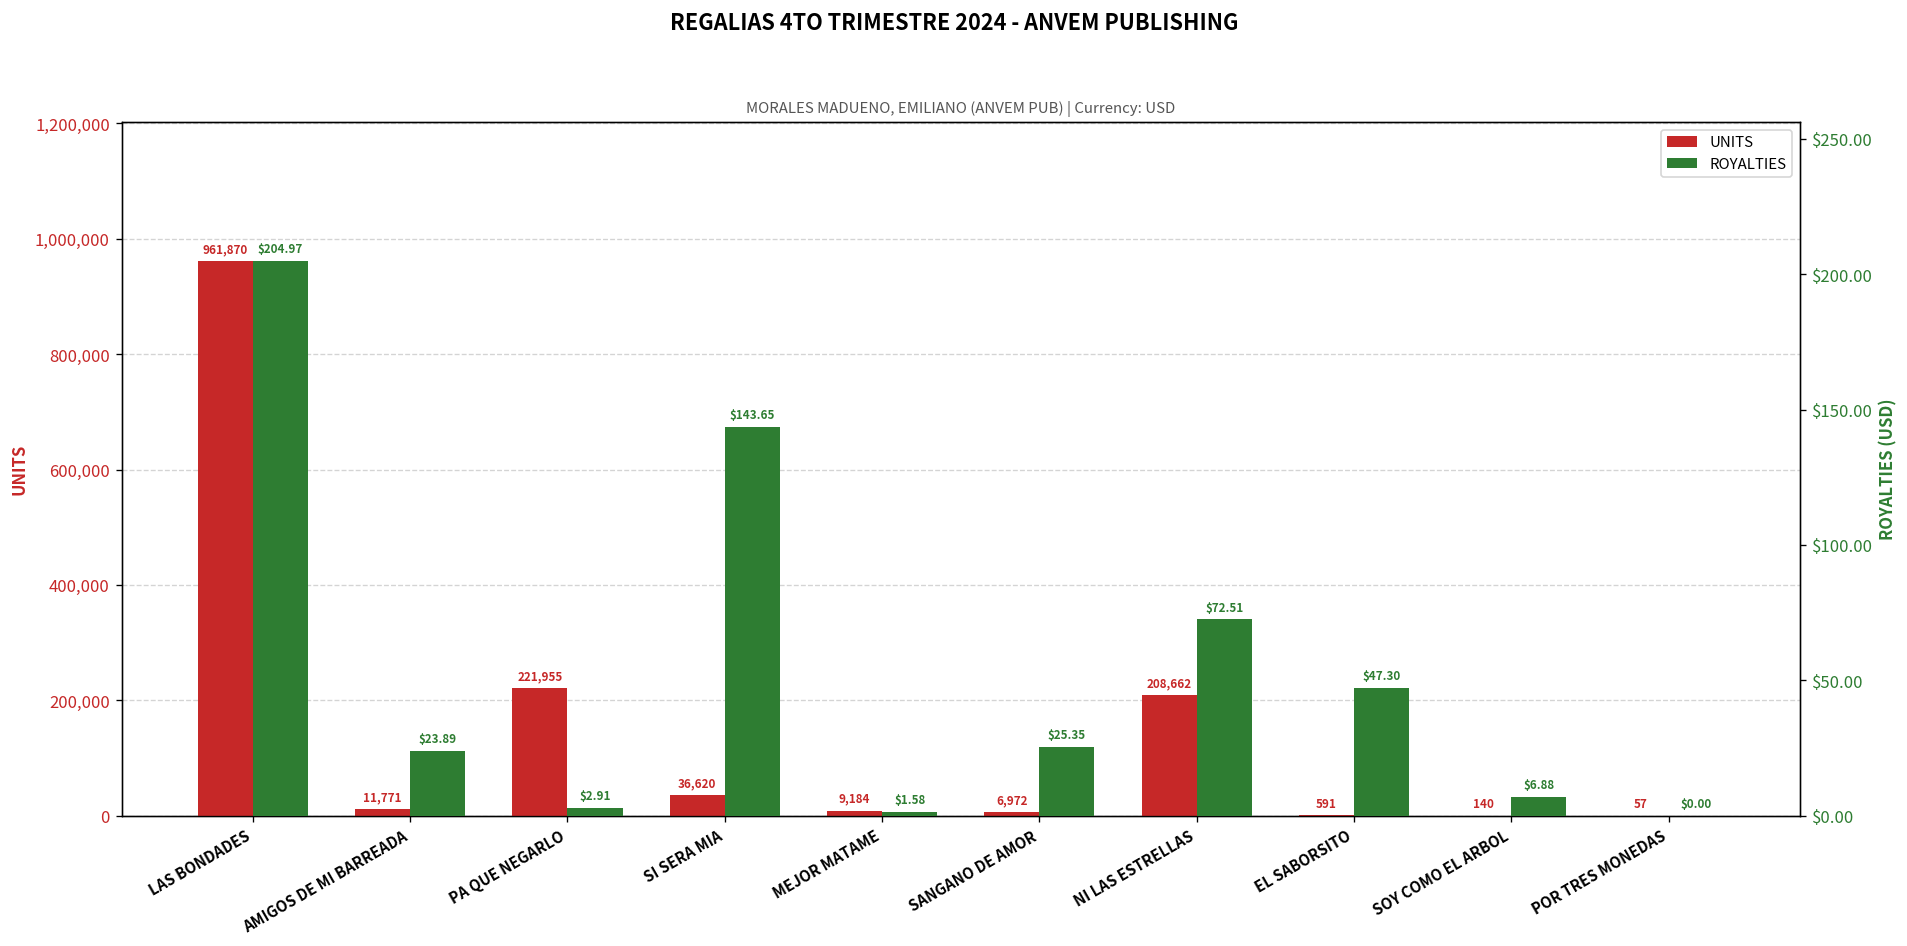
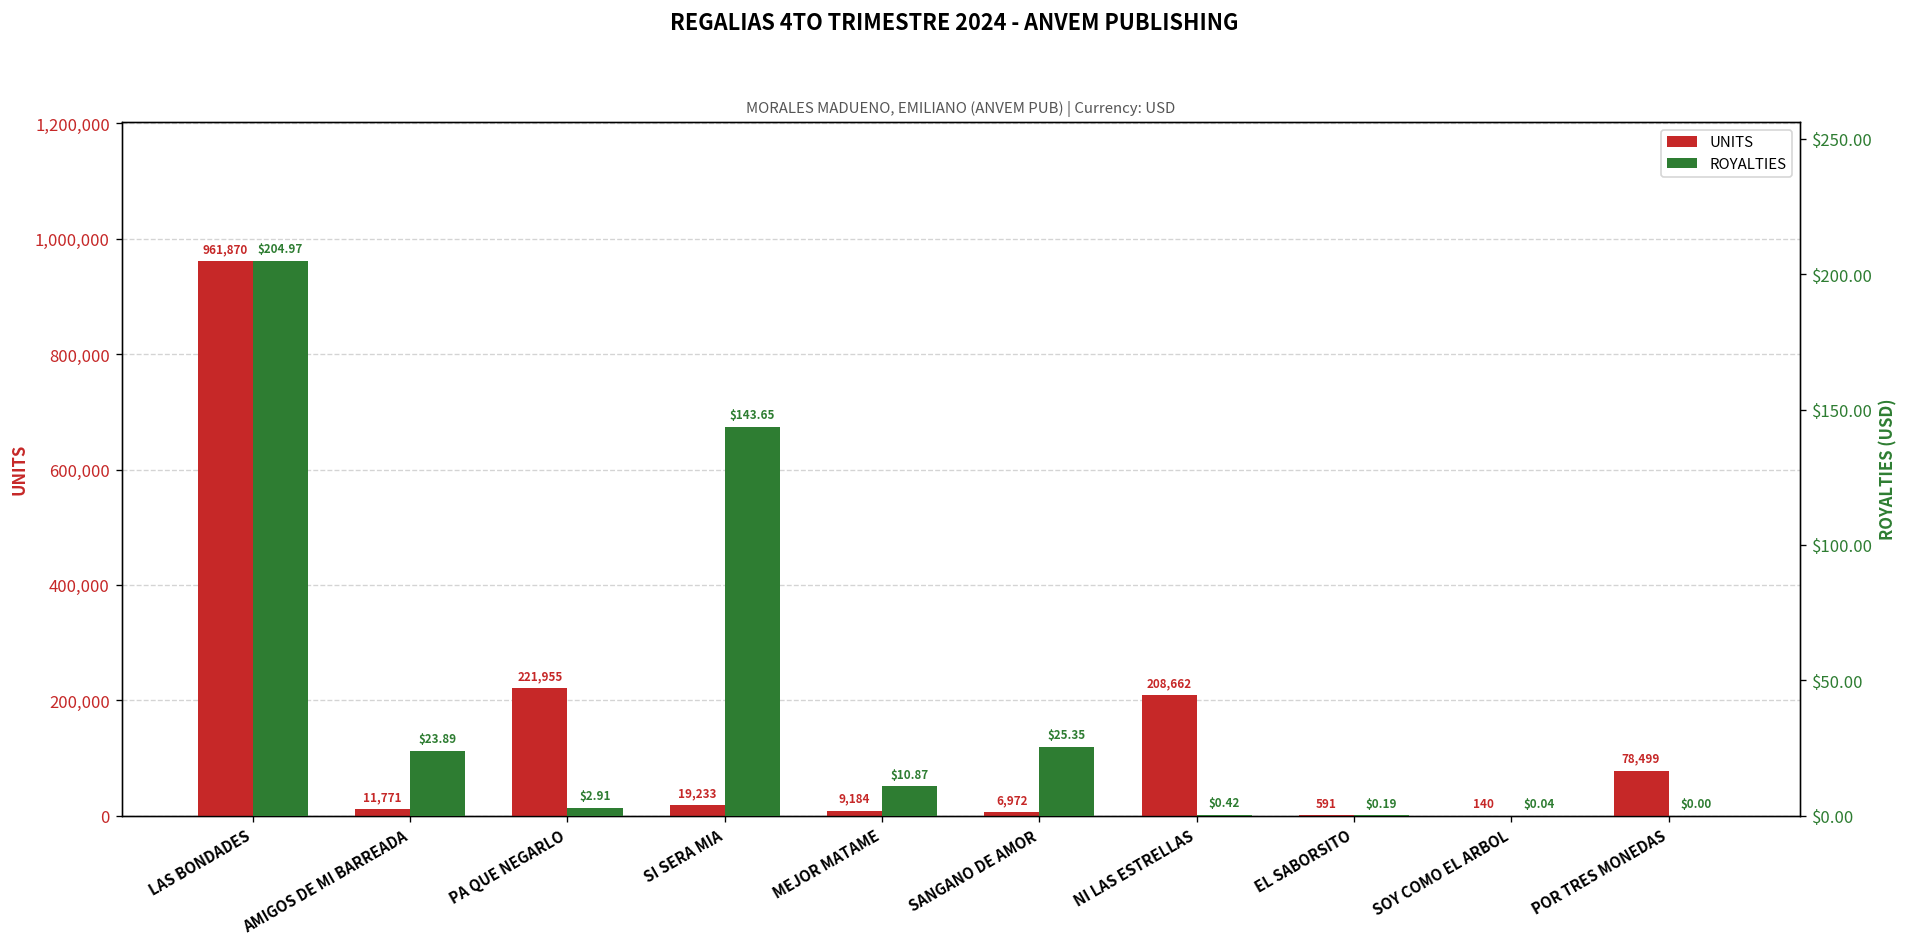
UNITS, SI SERA MIA: 36,620 -> 19,233
UNITS, POR TRES MONEDAS: 57 -> 78,499
ROYALTIES, MEJOR MATAME: $1.58 -> $10.87
ROYALTIES, NI LAS ESTRELLAS: $72.51 -> $0.42
ROYALTIES, EL SABORSITO: $47.30 -> $0.19
ROYALTIES, SOY COMO EL ARBOL: $6.88 -> $0.04
